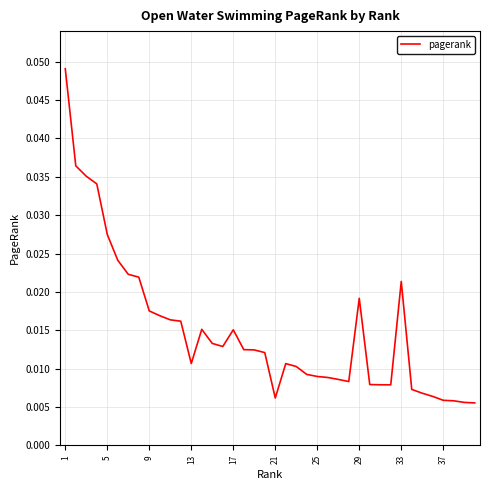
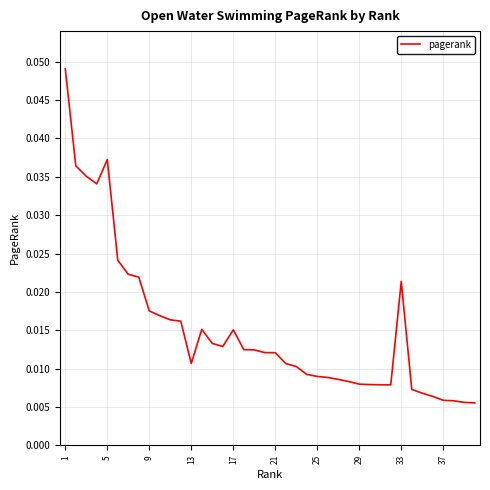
5: 0.027 -> 0.037
21: 0.006 -> 0.012
29: 0.019 -> 0.008
